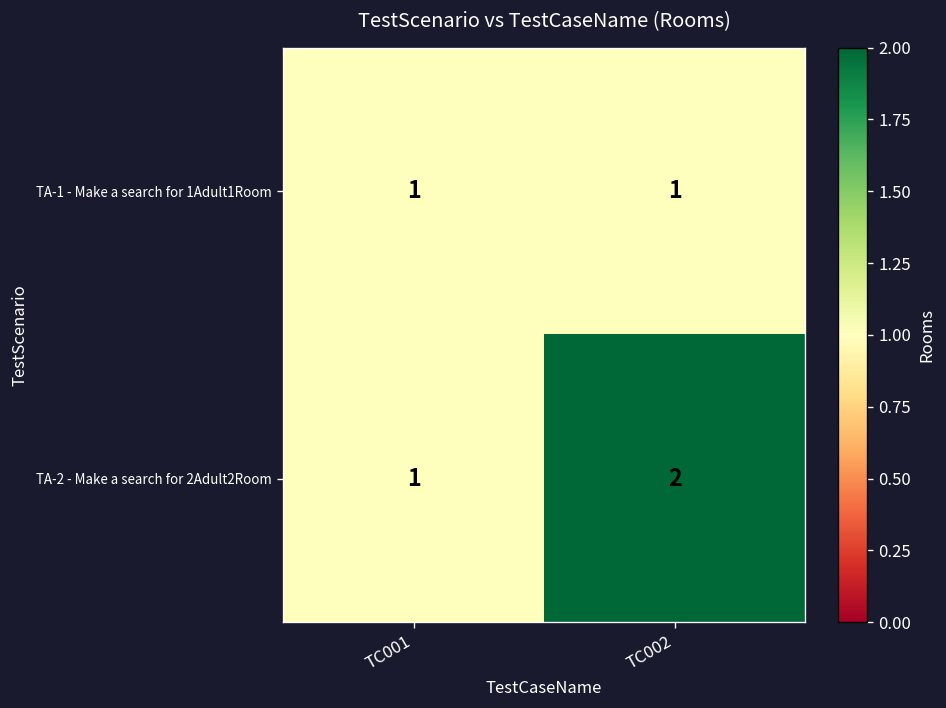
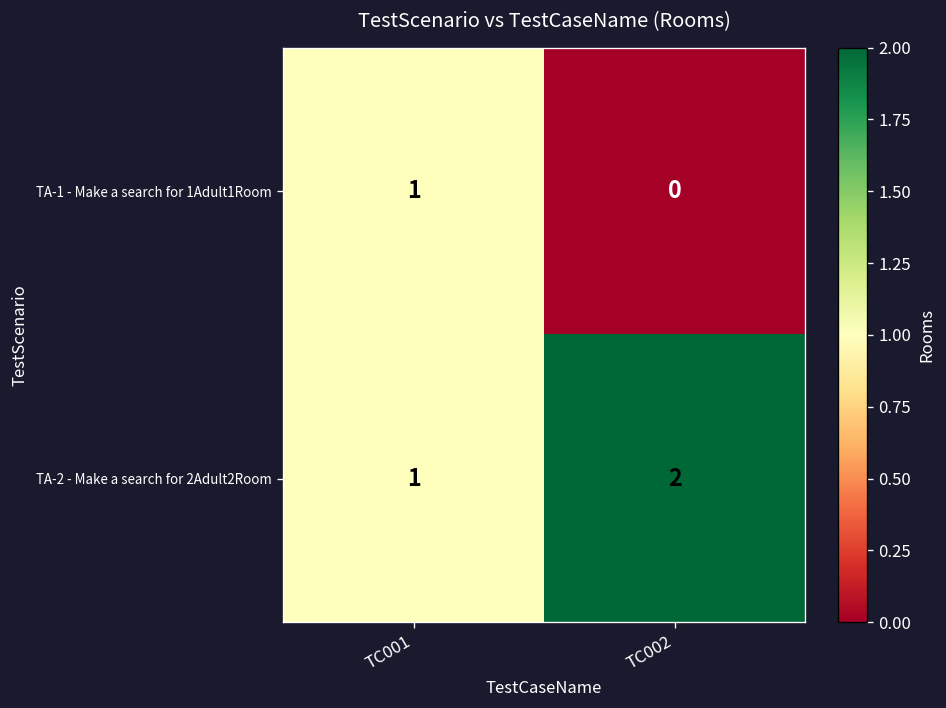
TA-1 - Make a search for 1Adult1Room, TC002: 1 -> 0
